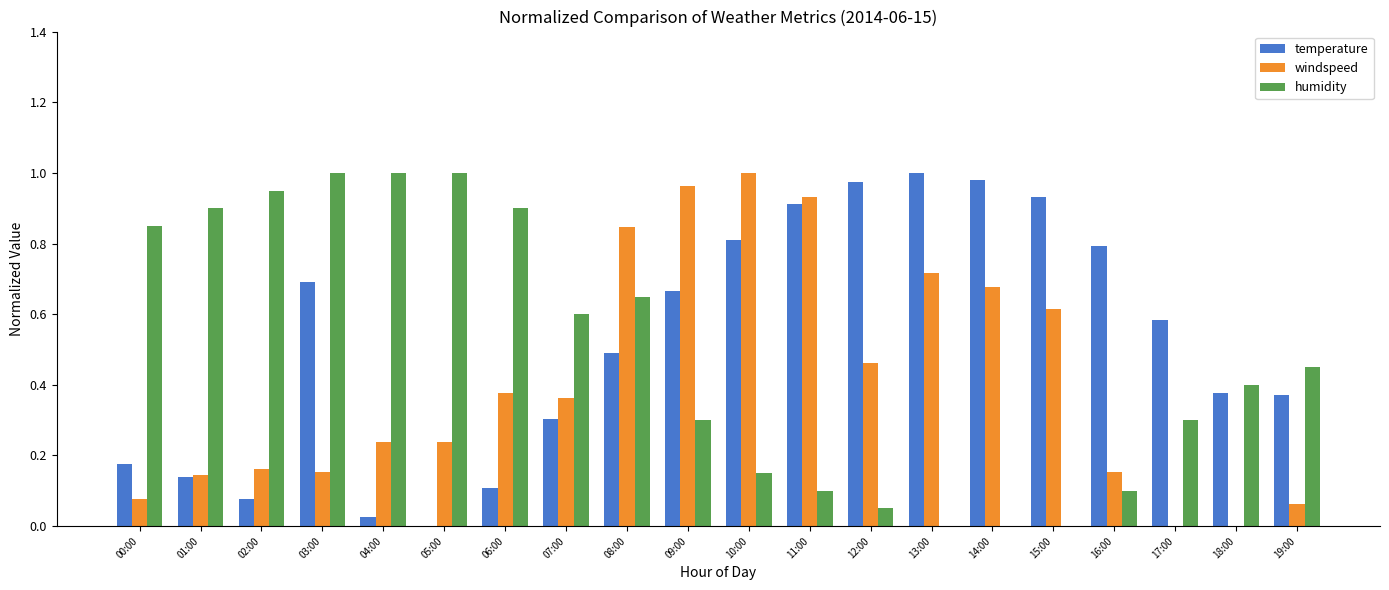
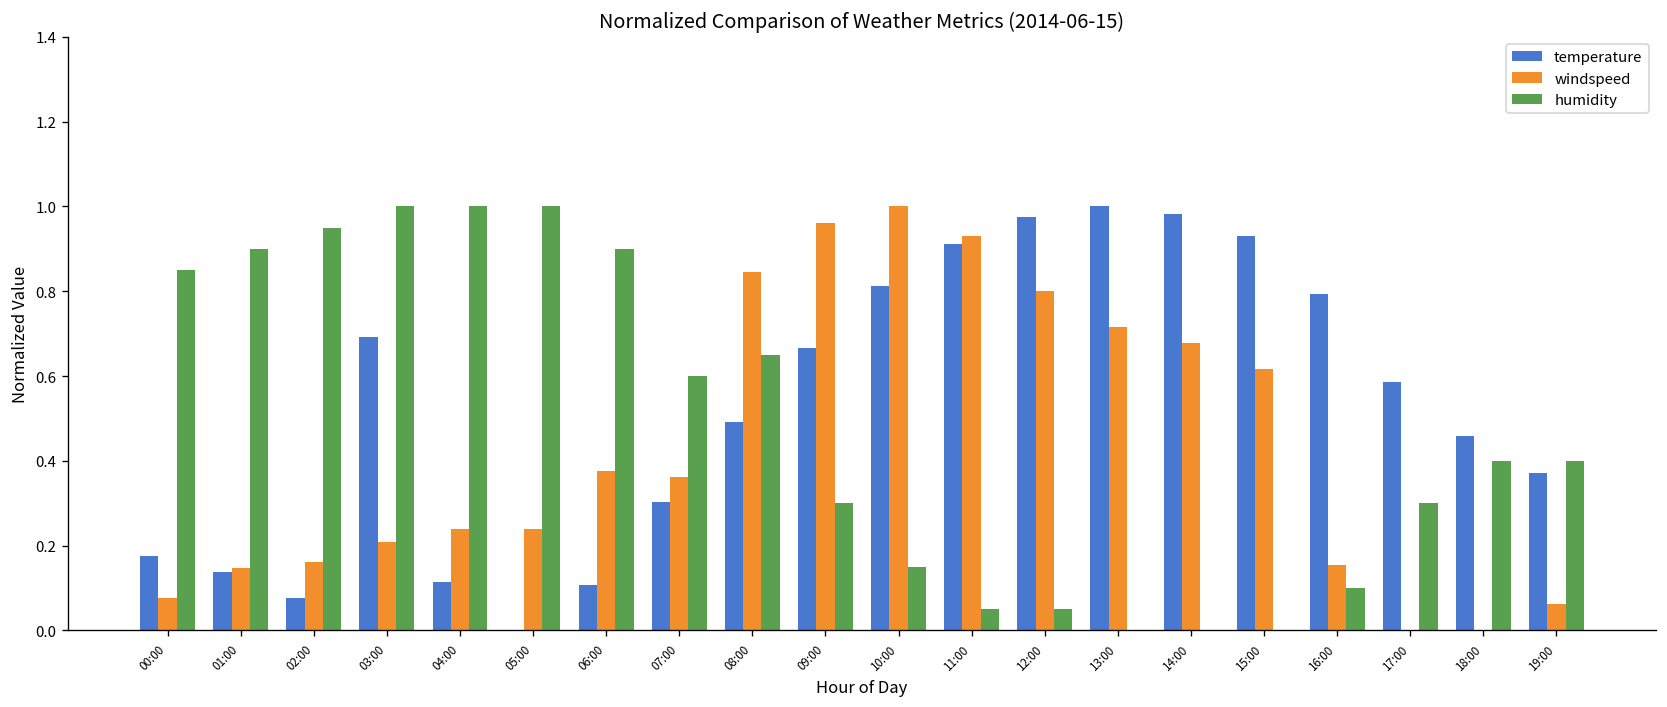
windspeed, 03:00: 0.15 -> 0.21
temperature, 04:00: 0.03 -> 0.11
humidity, 11:00: 0.10 -> 0.05
windspeed, 12:00: 0.46 -> 0.80
temperature, 18:00: 0.38 -> 0.46
humidity, 19:00: 0.45 -> 0.40
